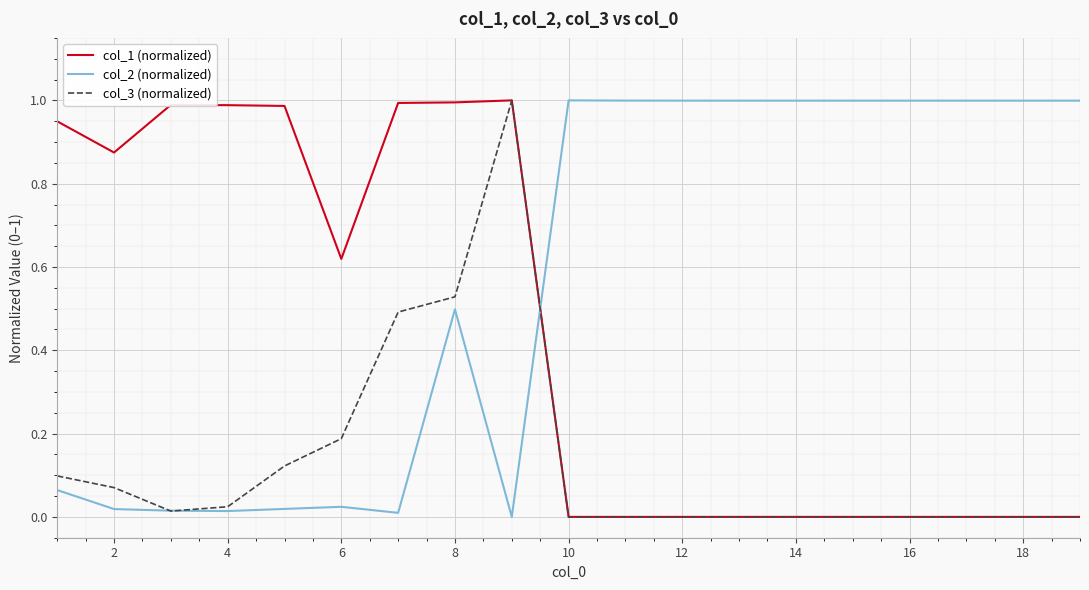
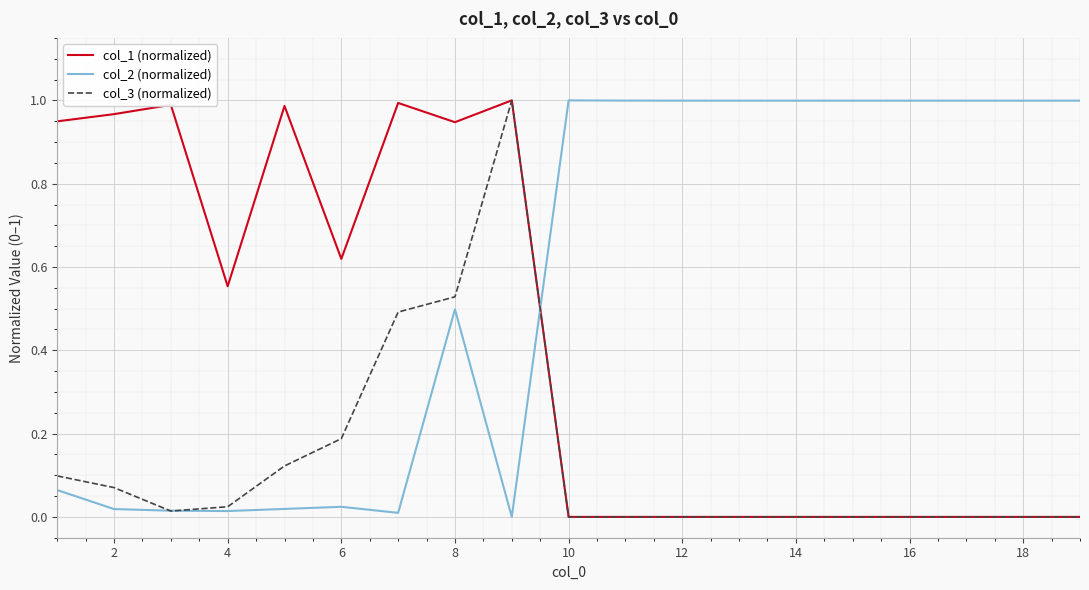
col_1 (normalized), 2: 0.87 -> 0.97
col_1 (normalized), 4: 0.99 -> 0.55
col_1 (normalized), 8: 1.00 -> 0.95
